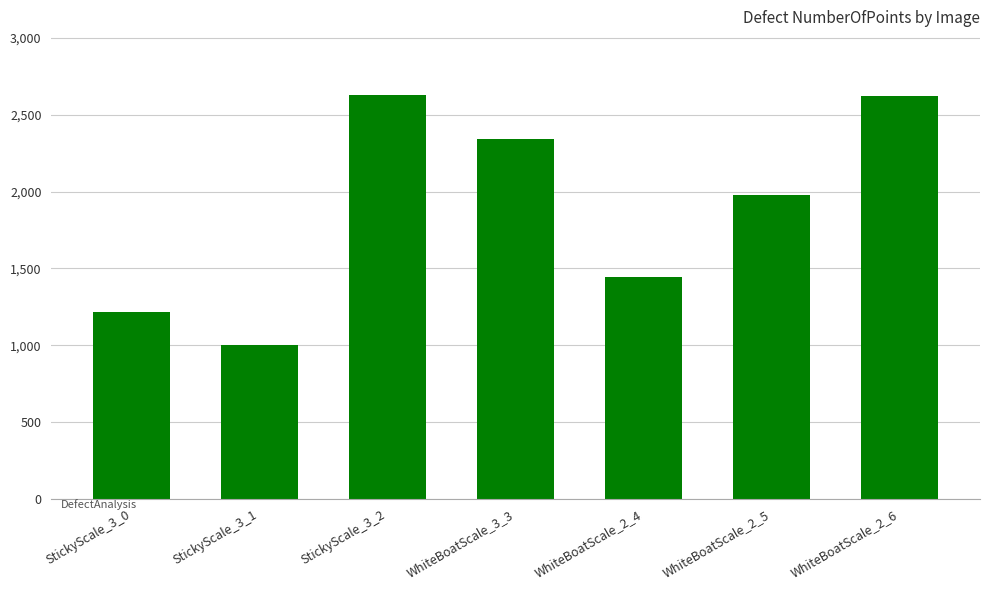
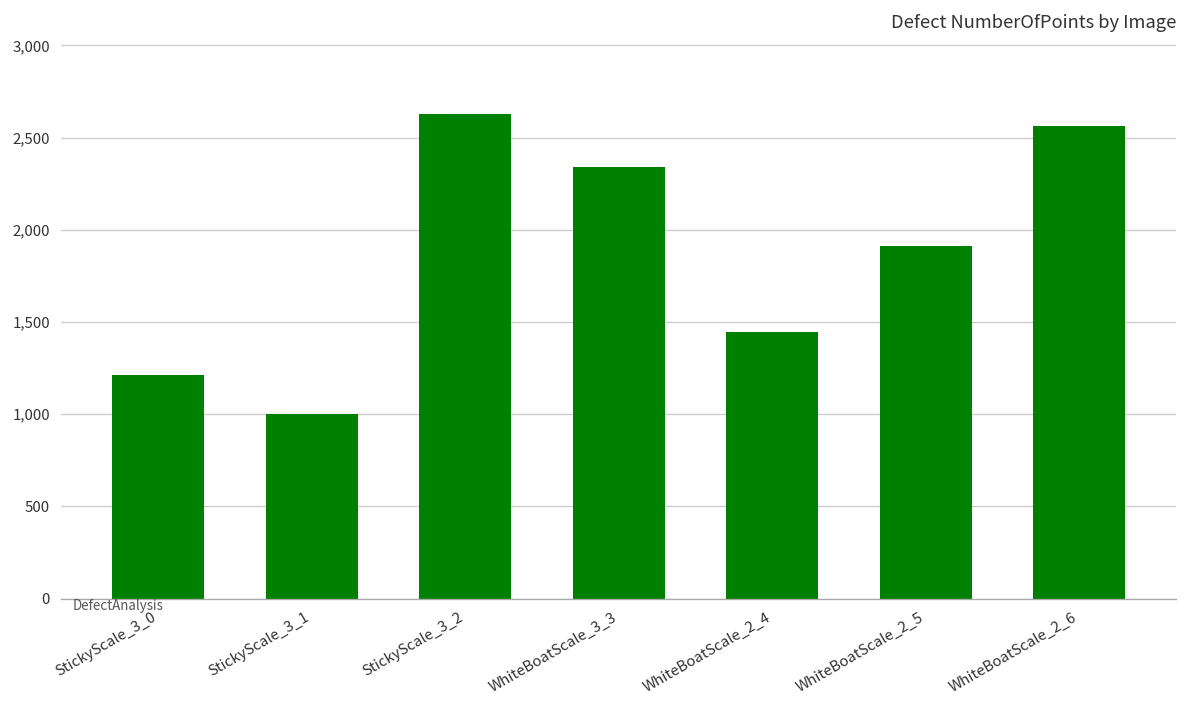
WhiteBoatScale_2_5: 1,980 -> 1,910
WhiteBoatScale_2_6: 2,620 -> 2,560
